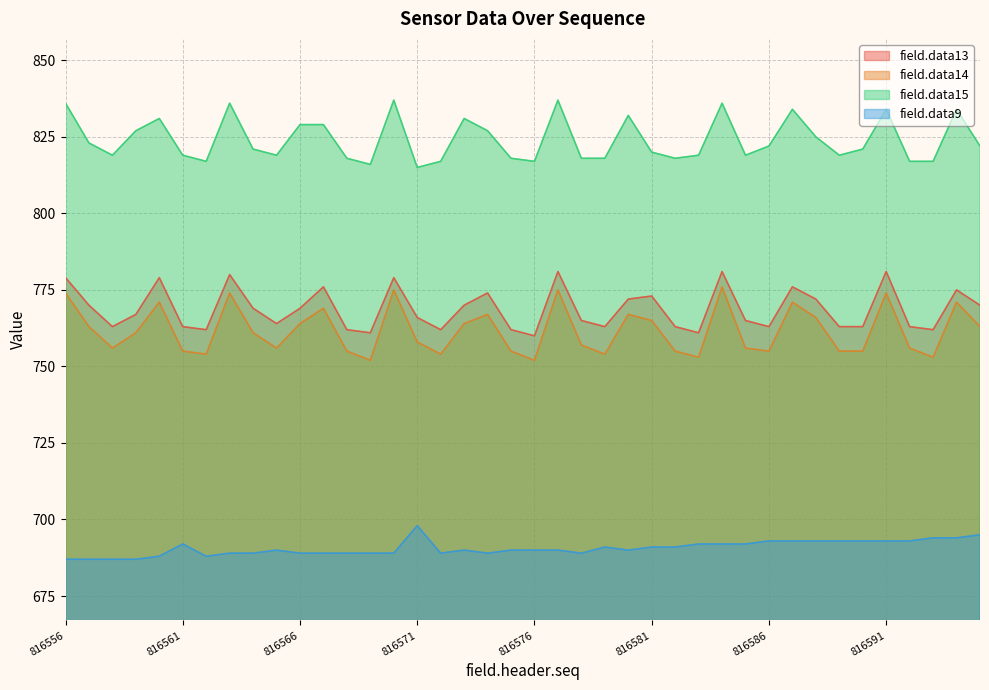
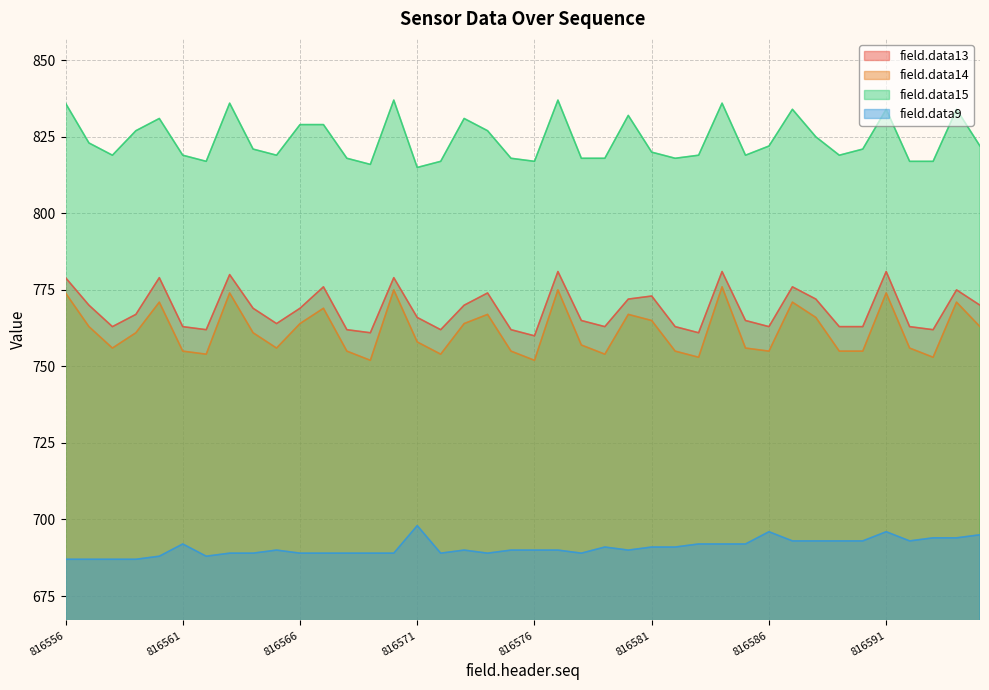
field.data9, 816586: 693 -> 696
field.data9, 816591: 693 -> 696
